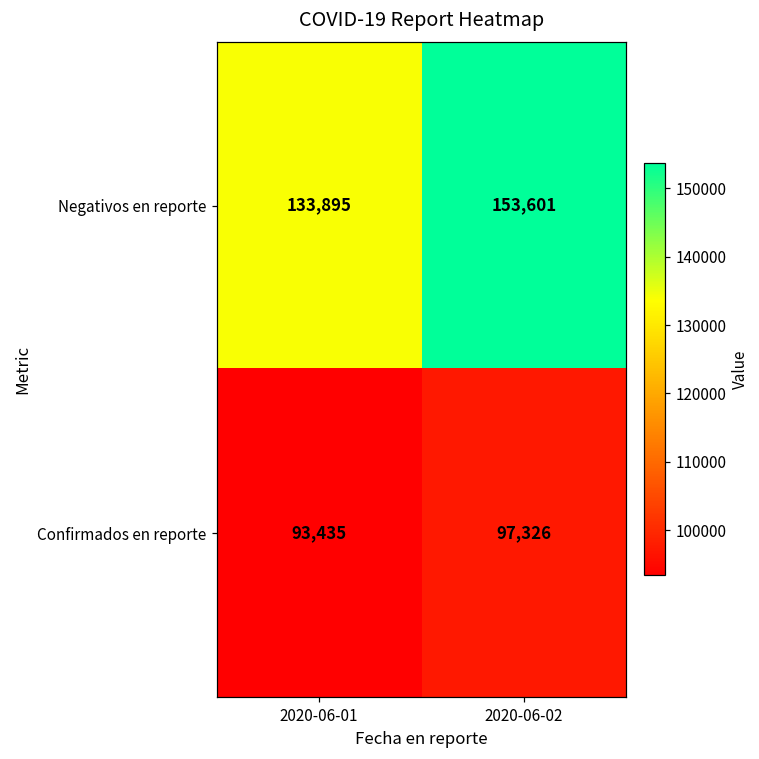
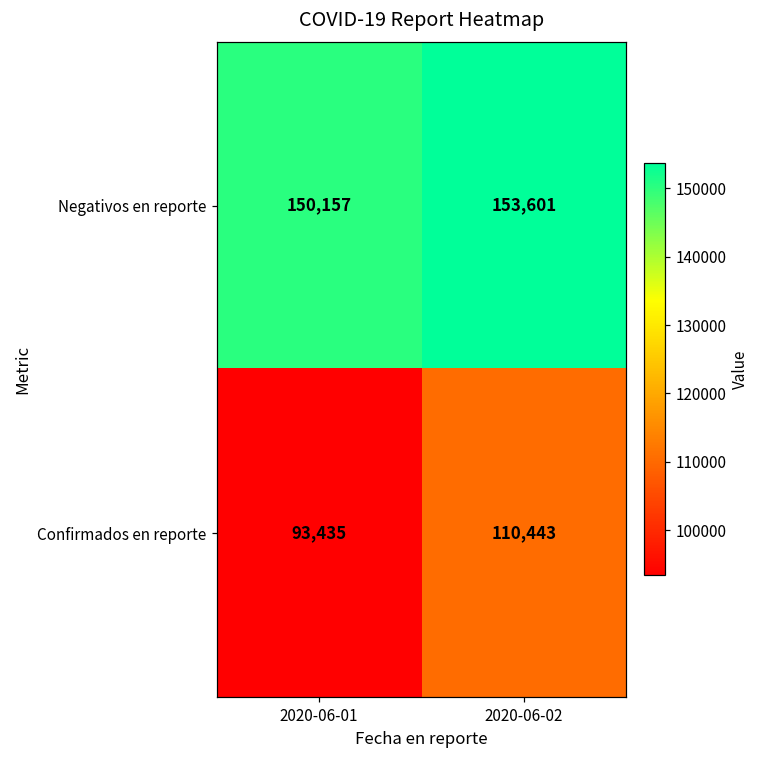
Negativos en reporte, 2020-06-01: 133,895 -> 150,157
Confirmados en reporte, 2020-06-02: 97,326 -> 110,443
